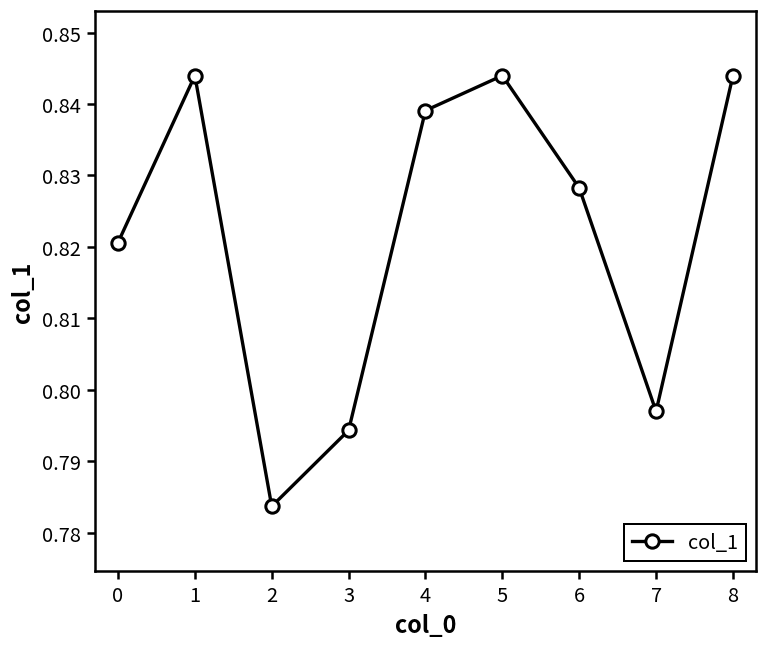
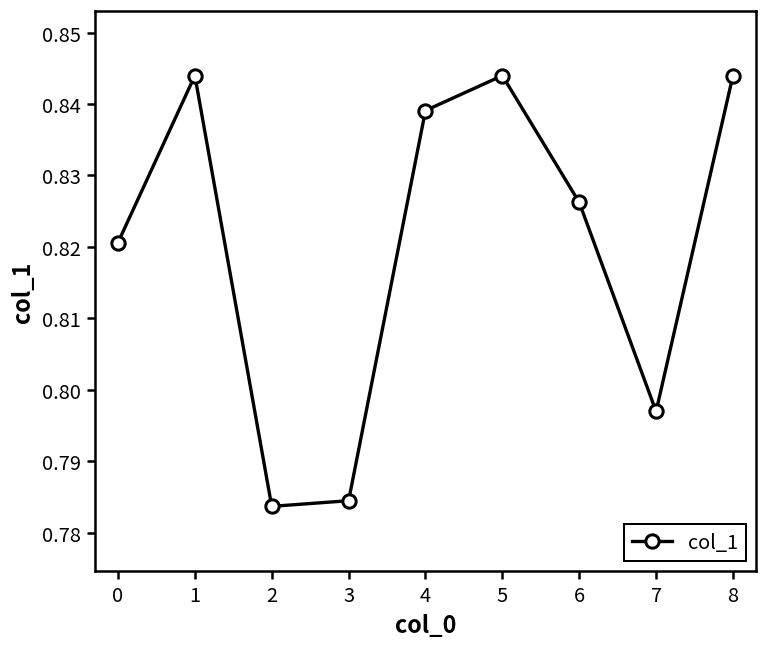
3: 0.794 -> 0.784
6: 0.828 -> 0.826
